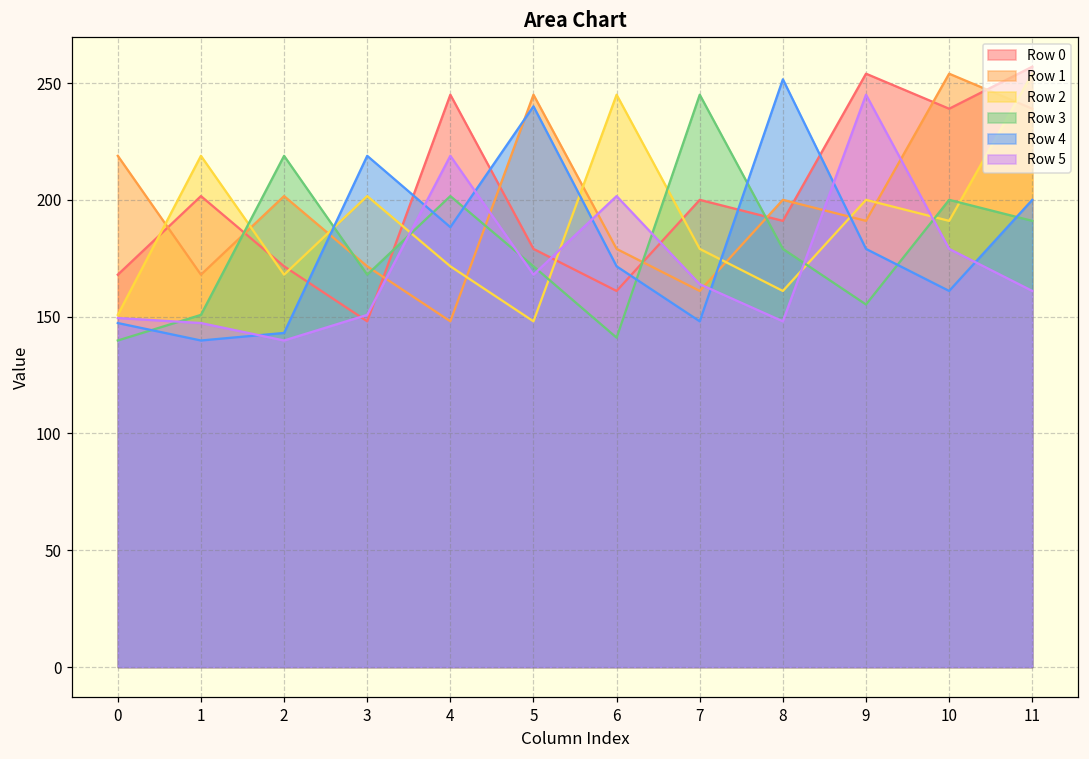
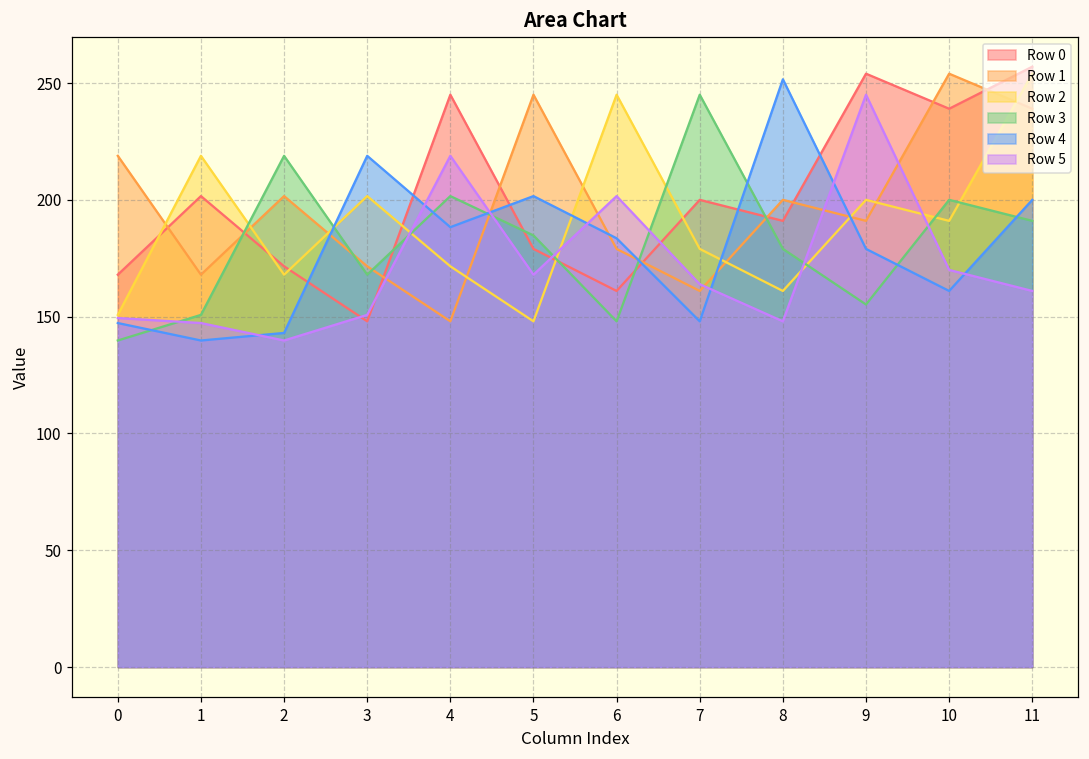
Row 3, 5: 172 -> 185
Row 4, 5: 240 -> 202
Row 3, 6: 141 -> 148
Row 4, 6: 172 -> 184
Row 5, 10: 179 -> 170
